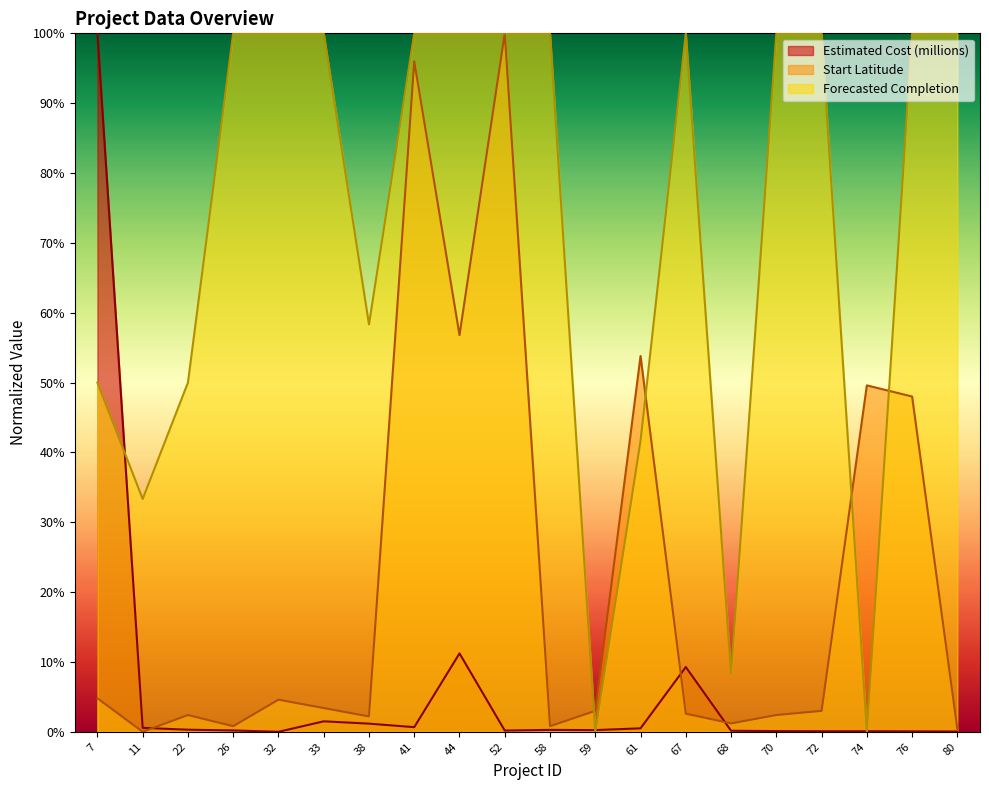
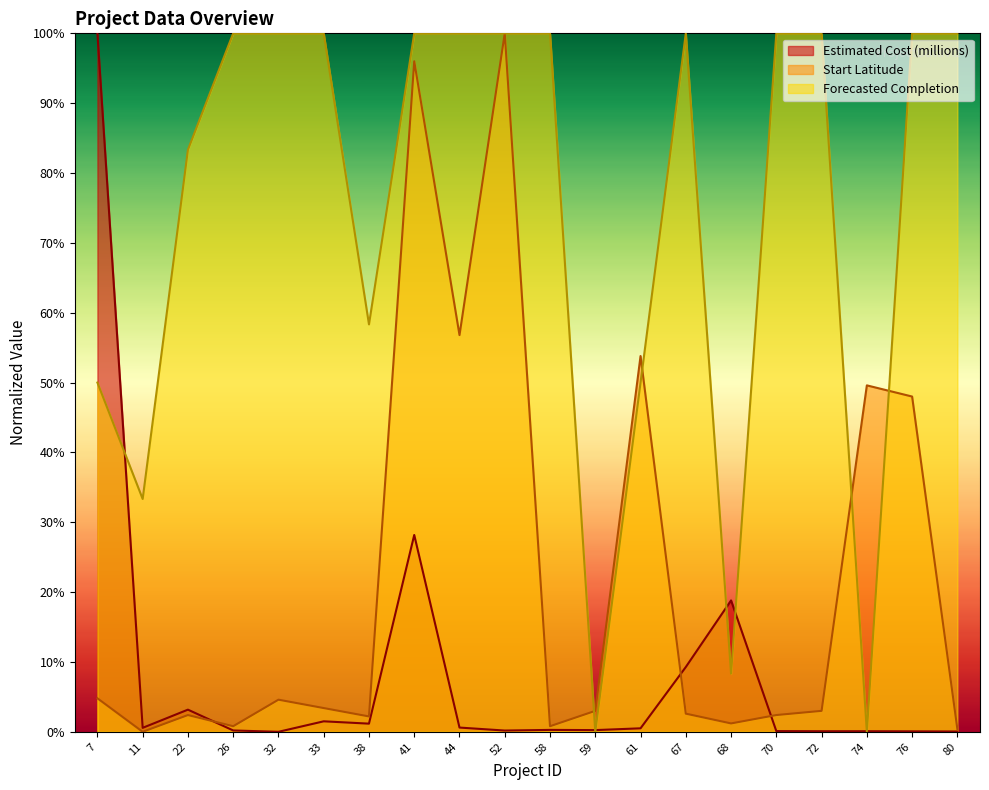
Estimated Cost (millions), 22: 0% -> 3%
Forecasted Completion, 22: 50% -> 83%
Estimated Cost (millions), 41: 1% -> 28%
Estimated Cost (millions), 44: 11% -> 1%
Forecasted Completion, 61: 42% -> 50%
Estimated Cost (millions), 68: 0% -> 19%
